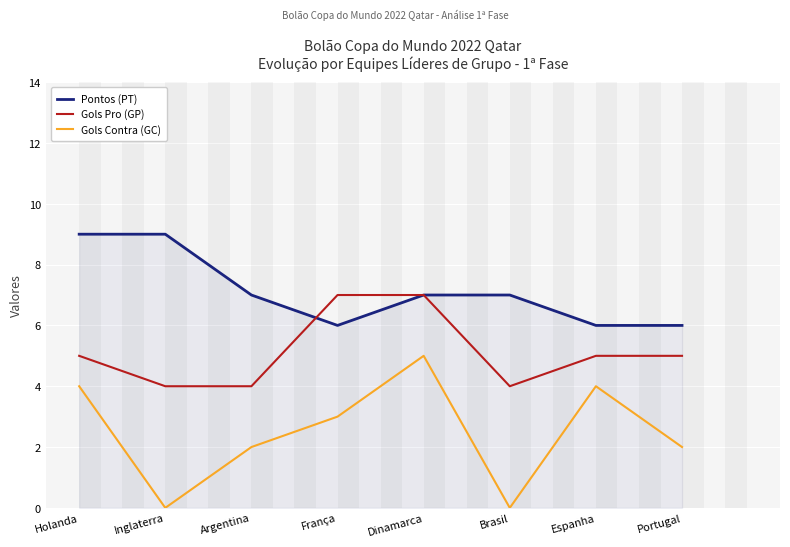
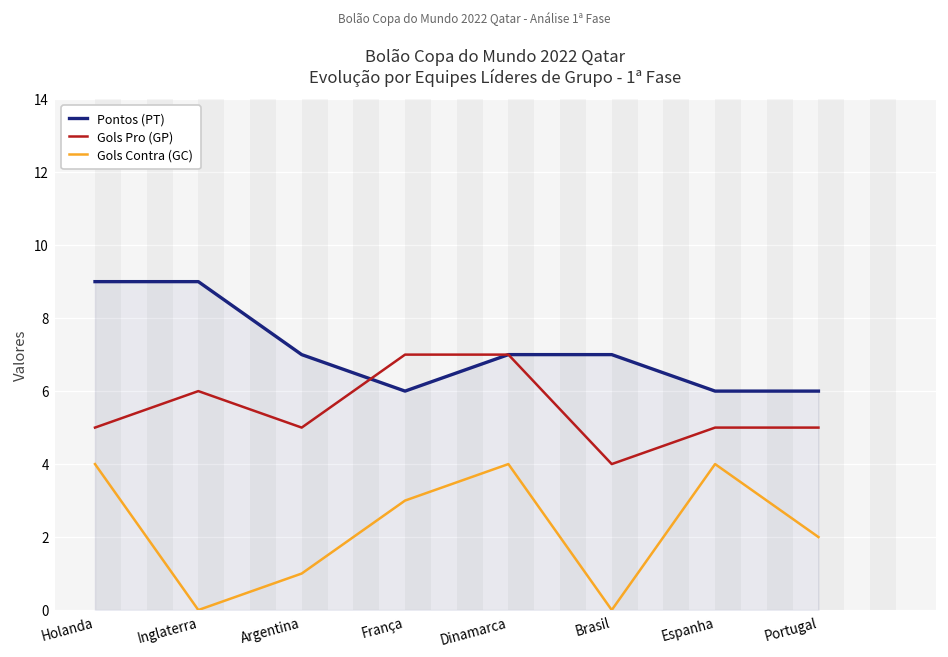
Gols Pro (GP), Inglaterra: 4 -> 6
Gols Pro (GP), Argentina: 4 -> 5
Gols Contra (GC), Argentina: 2 -> 1
Gols Contra (GC), Dinamarca: 5 -> 4
